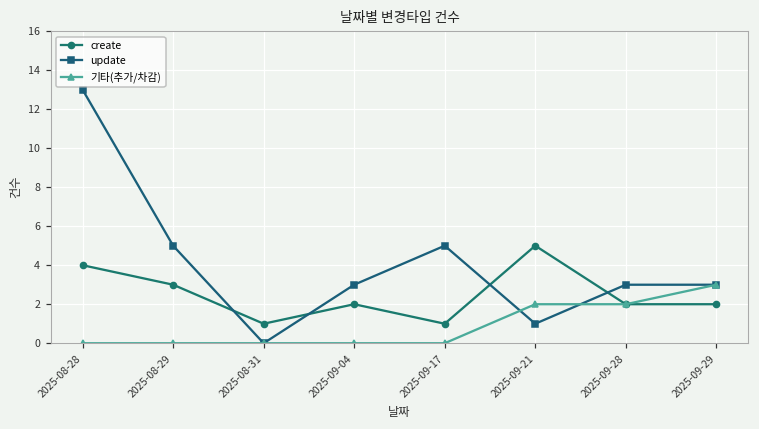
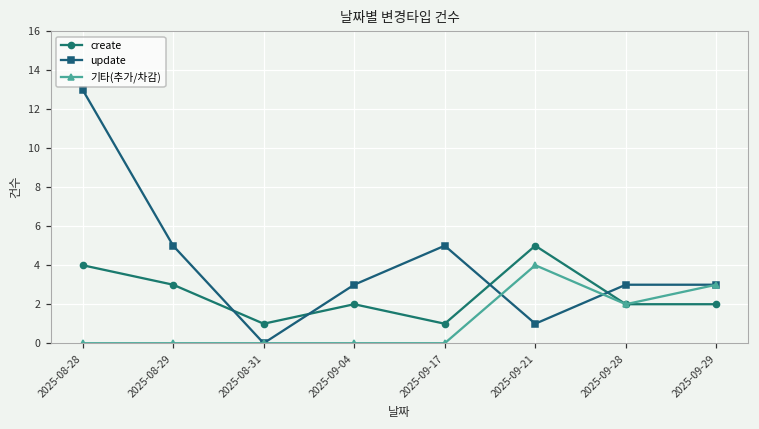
기타(추가/차감), 2025-09-21: 2 -> 4
